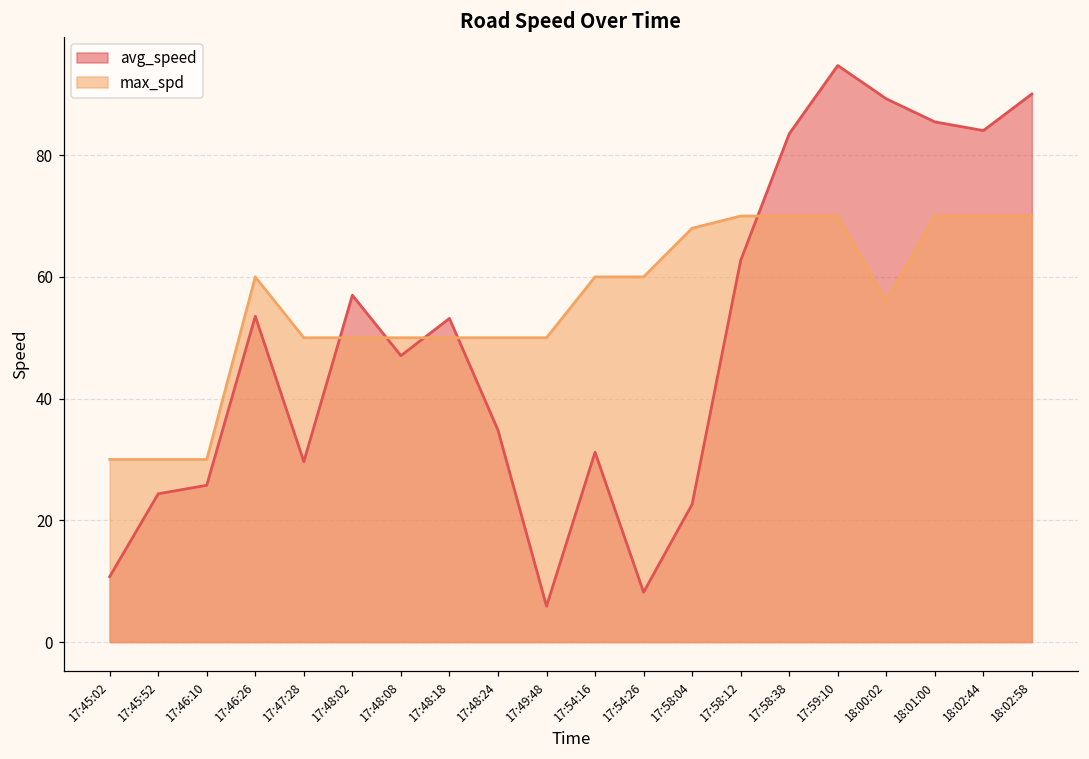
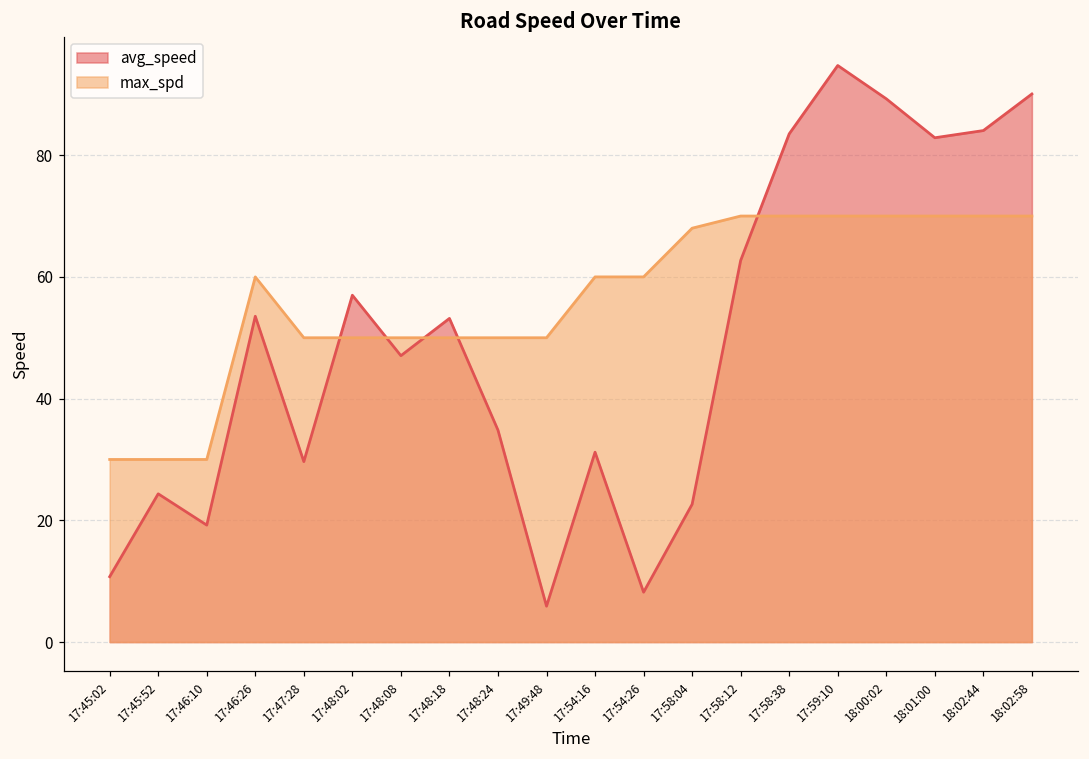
avg_speed, 17:46:10: 26 -> 19
max_spd, 18:00:02: 56 -> 70
avg_speed, 18:01:00: 85 -> 83
